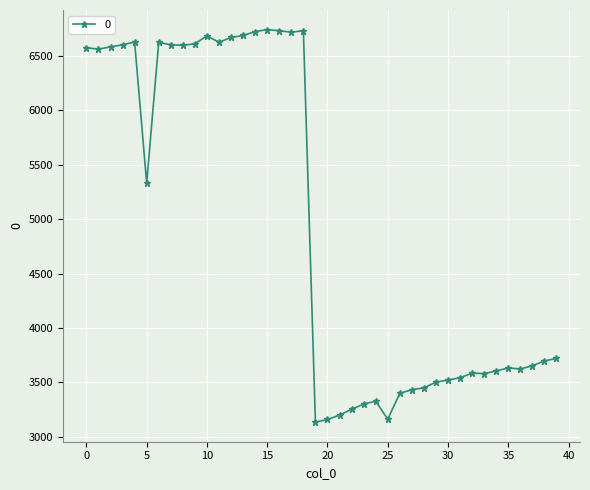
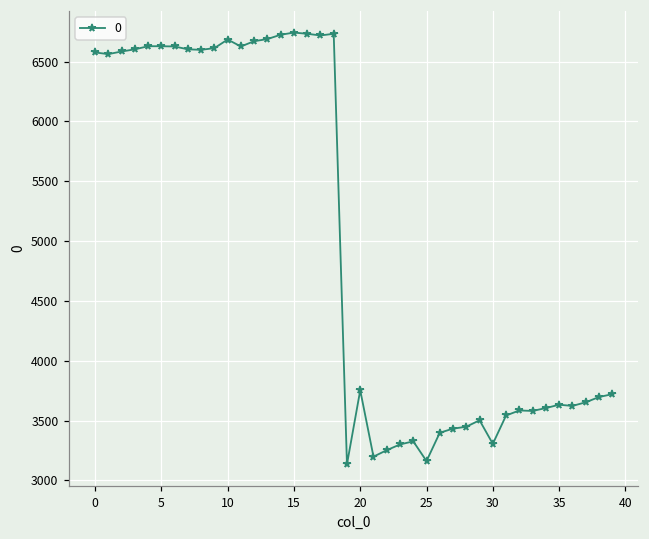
5: 5330 -> 6630
20: 3160 -> 3750
30: 3520 -> 3310
